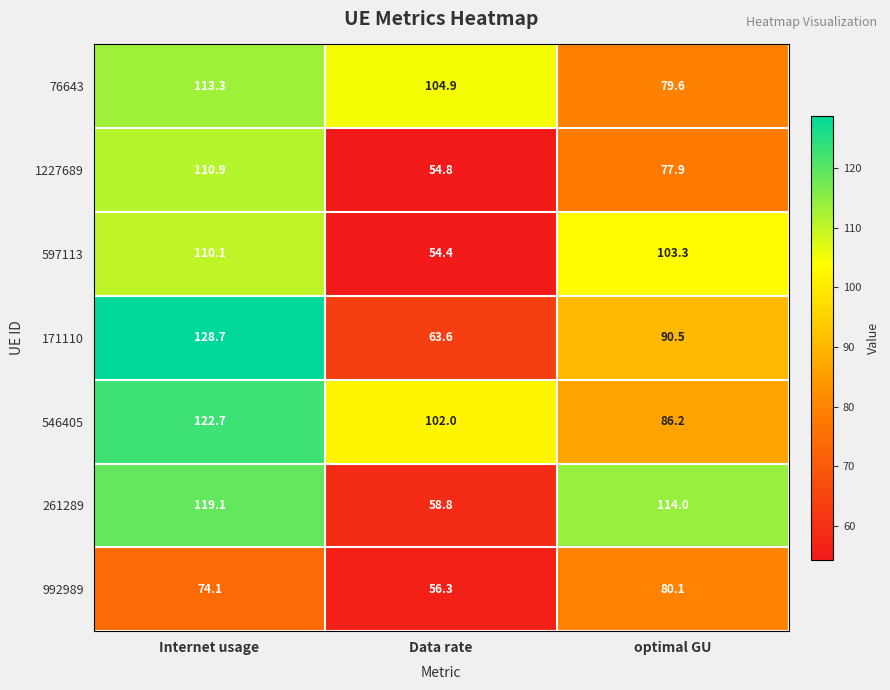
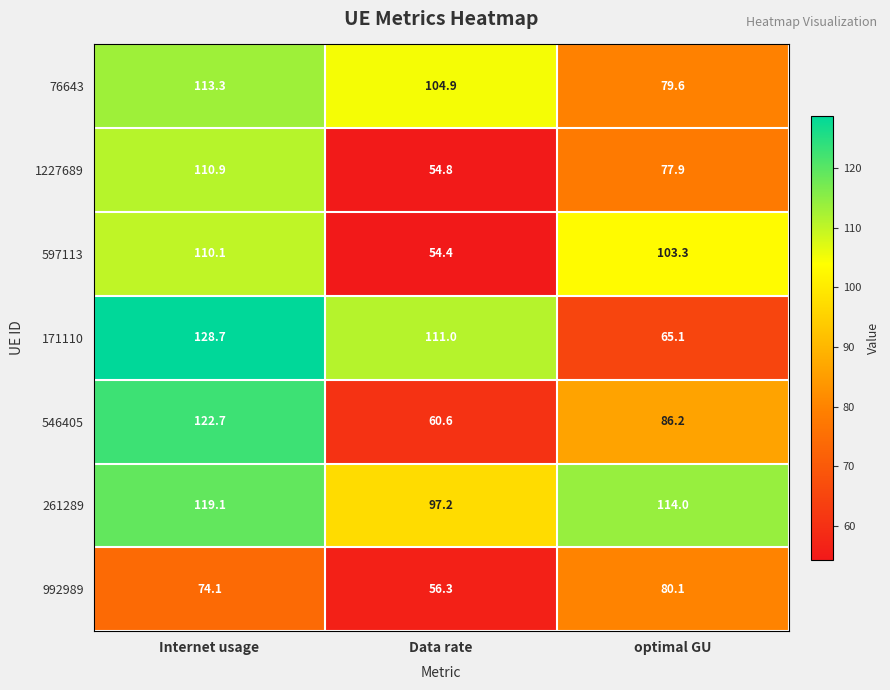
171110, Data rate: 63.6 -> 111.0
171110, optimal GU: 90.5 -> 65.1
546405, Data rate: 102.0 -> 60.6
261289, Data rate: 58.8 -> 97.2
